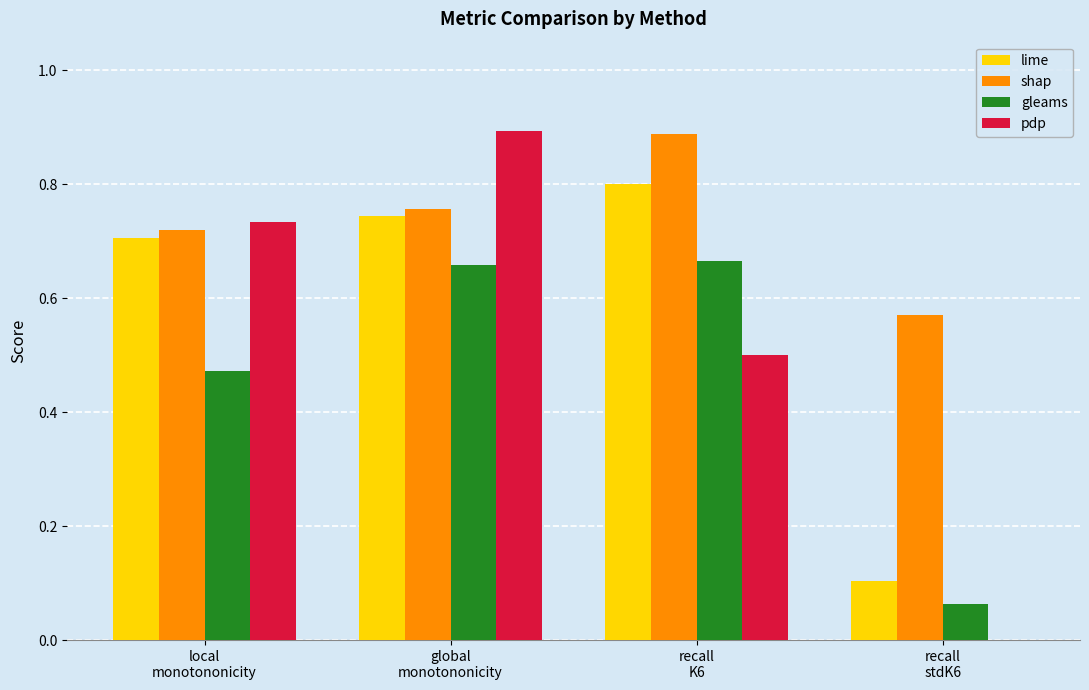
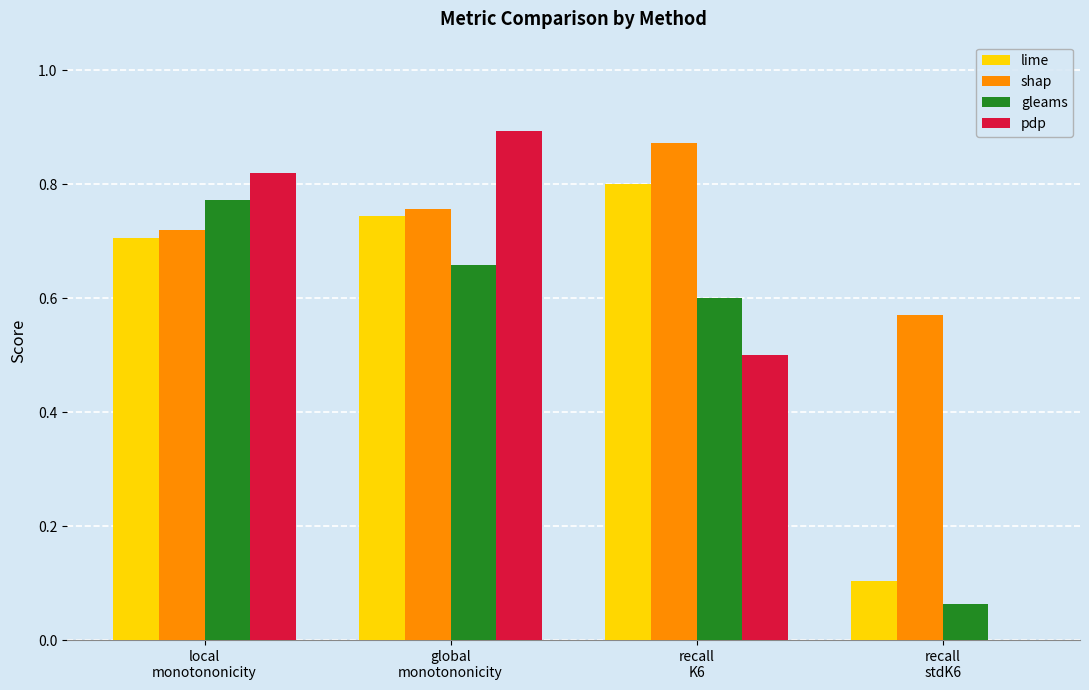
gleams, local monotononicity: 0.47 -> 0.77
pdp, local monotononicity: 0.73 -> 0.82
shap, recall K6: 0.89 -> 0.87
gleams, recall K6: 0.66 -> 0.60
